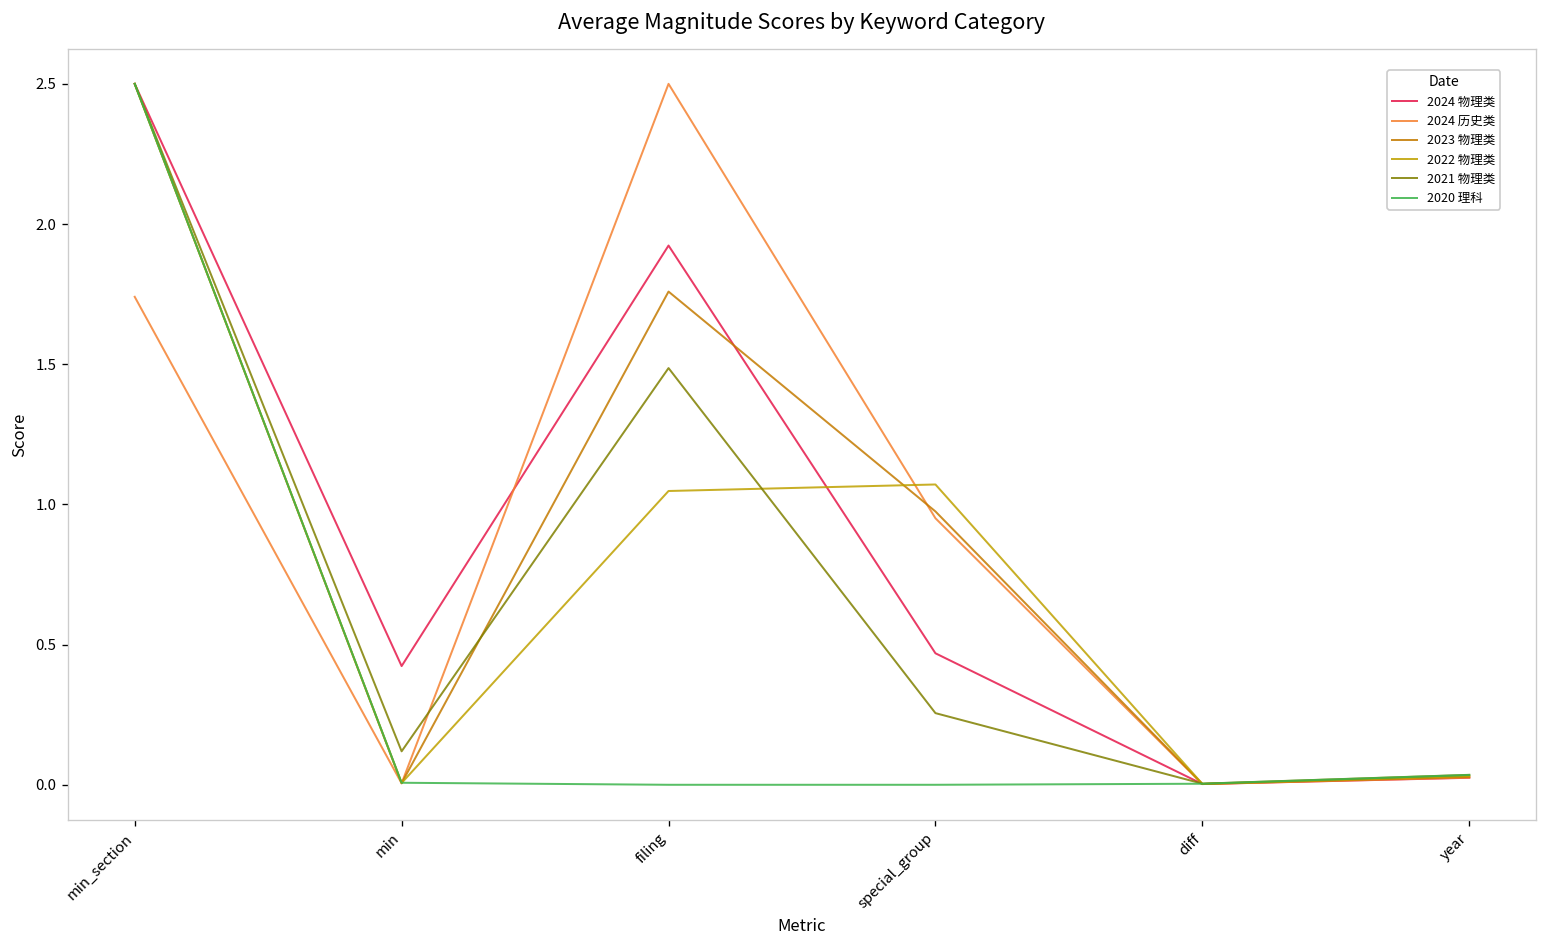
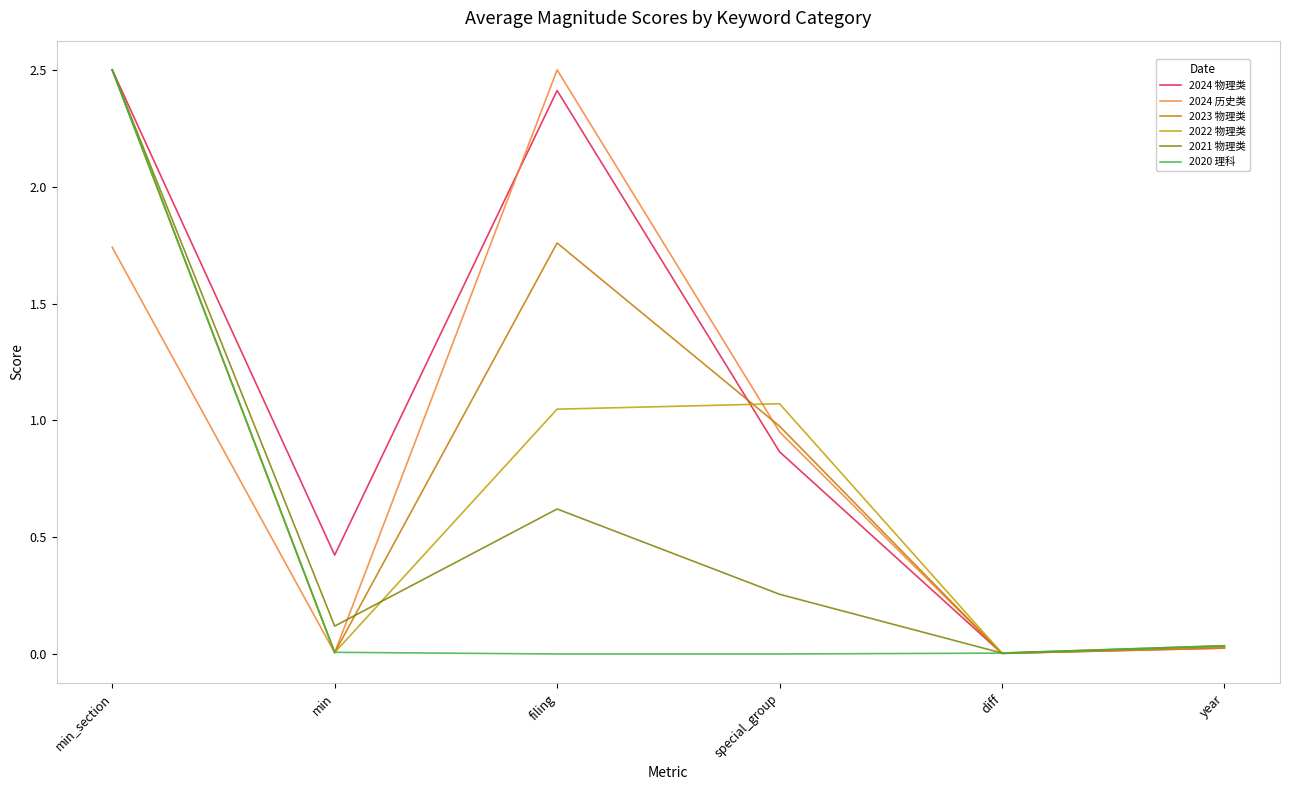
2024 物理类, filing: 1.92 -> 2.41
2021 物理类, filing: 1.49 -> 0.62
2024 物理类, special_group: 0.47 -> 0.87
